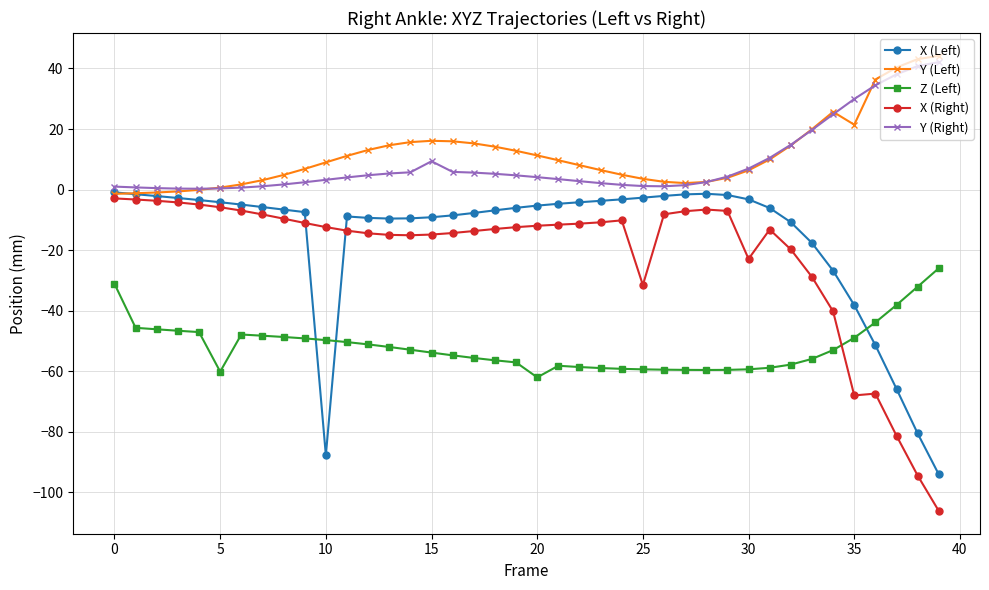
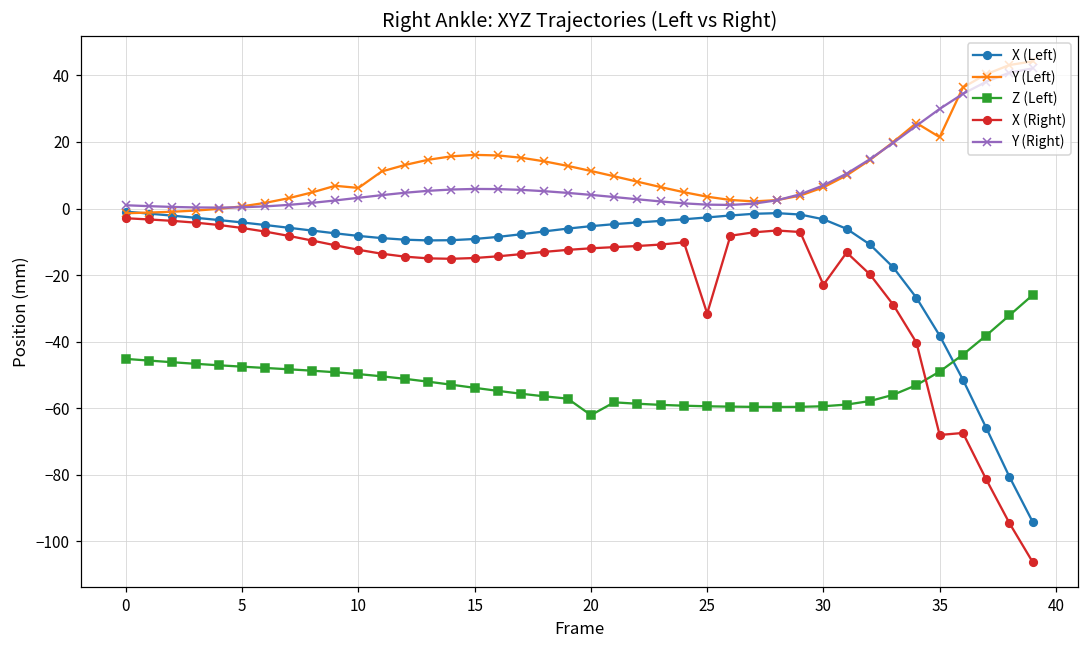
Z (Left), 0: -31 -> -45
Z (Left), 5: -60 -> -48
X (Left), 10: -88 -> -8
Y (Left), 10: 9 -> 6
Y (Right), 15: 9 -> 6
